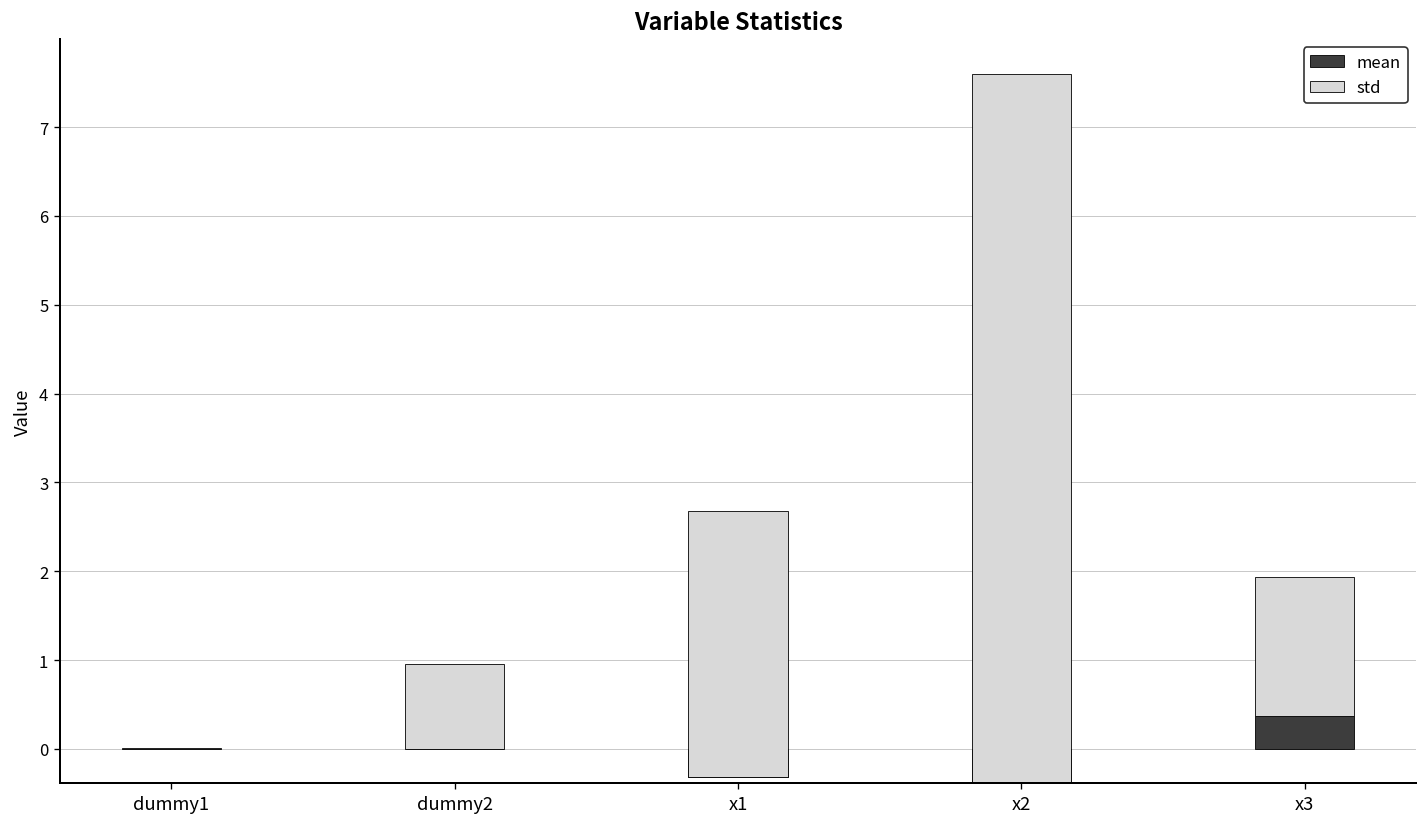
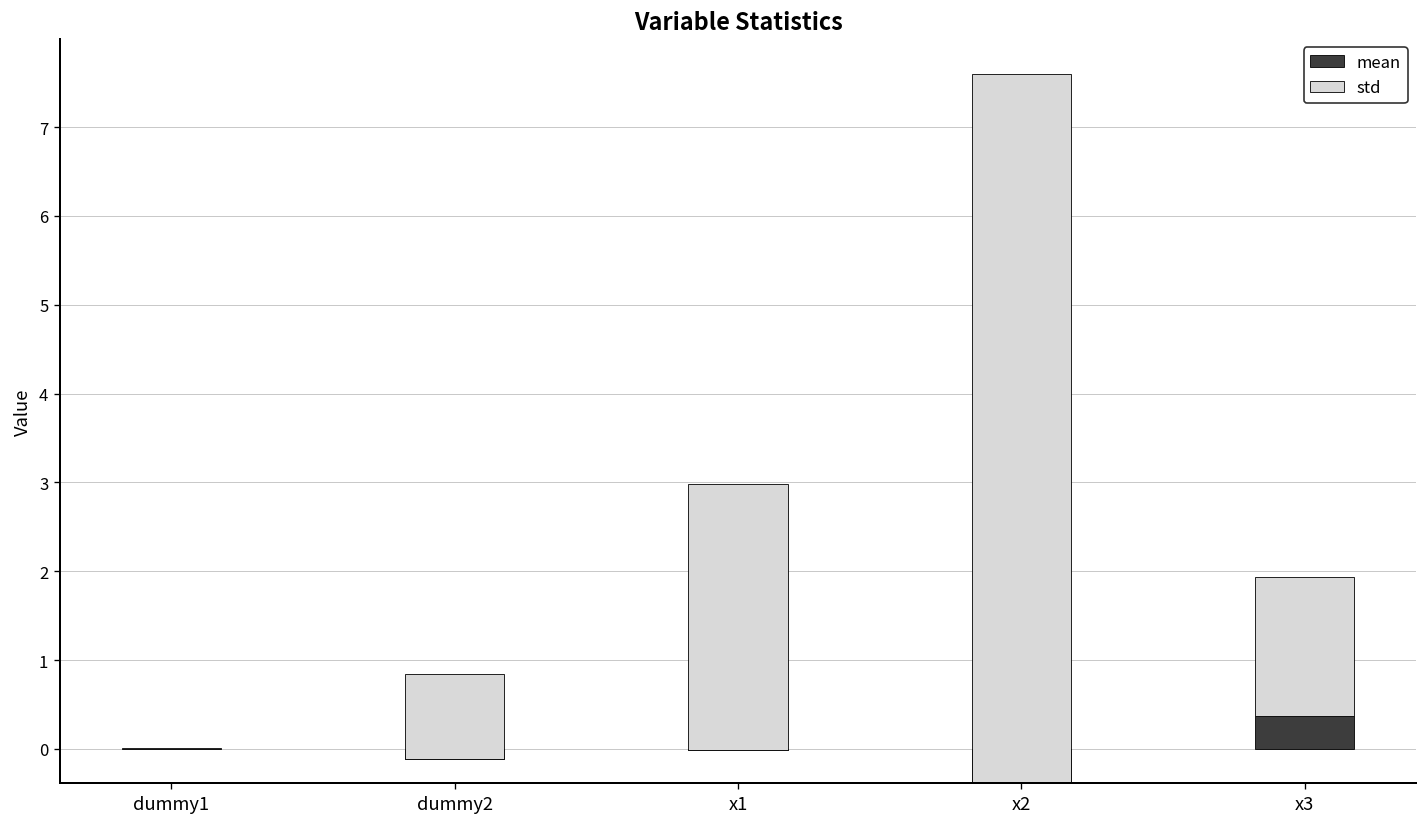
mean, dummy2: 0.0 -> -0.1
mean, x1: -0.3 -> 0.0
